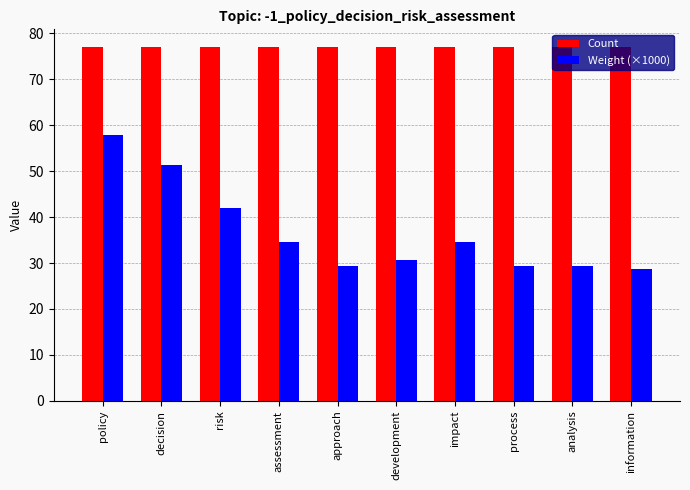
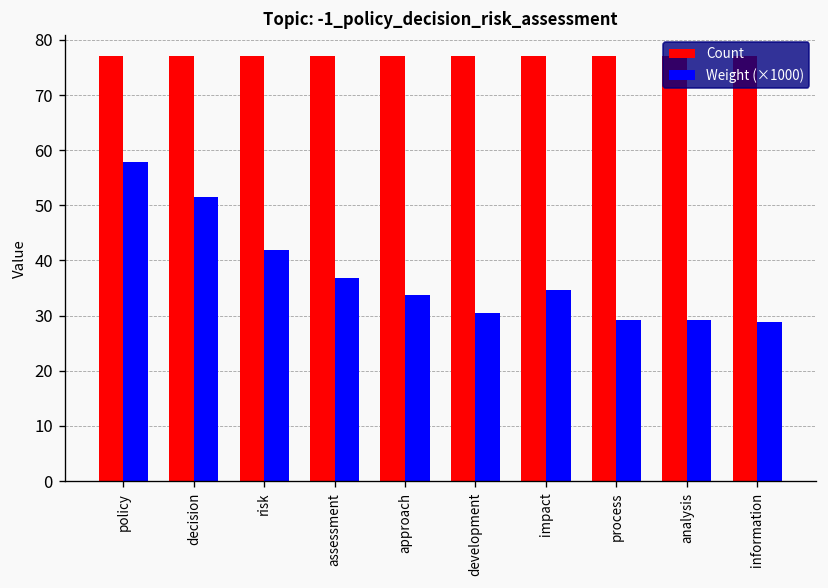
Weight (×1000), assessment: 35 -> 37
Weight (×1000), approach: 29 -> 34
